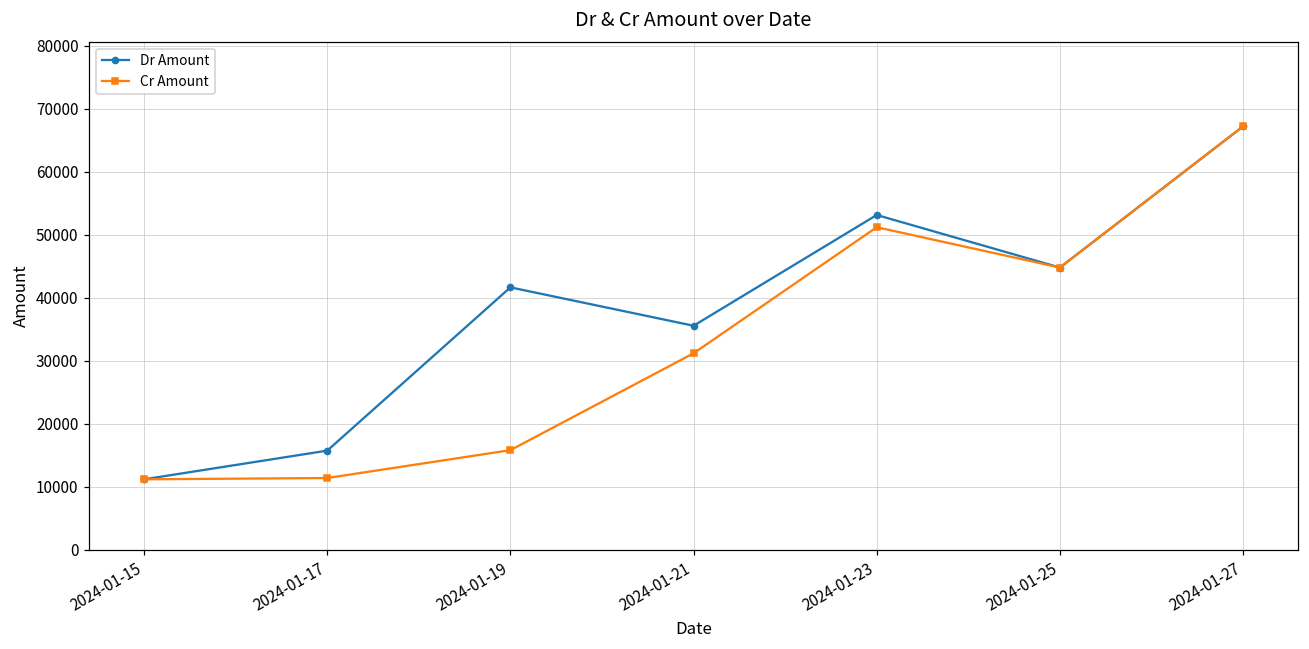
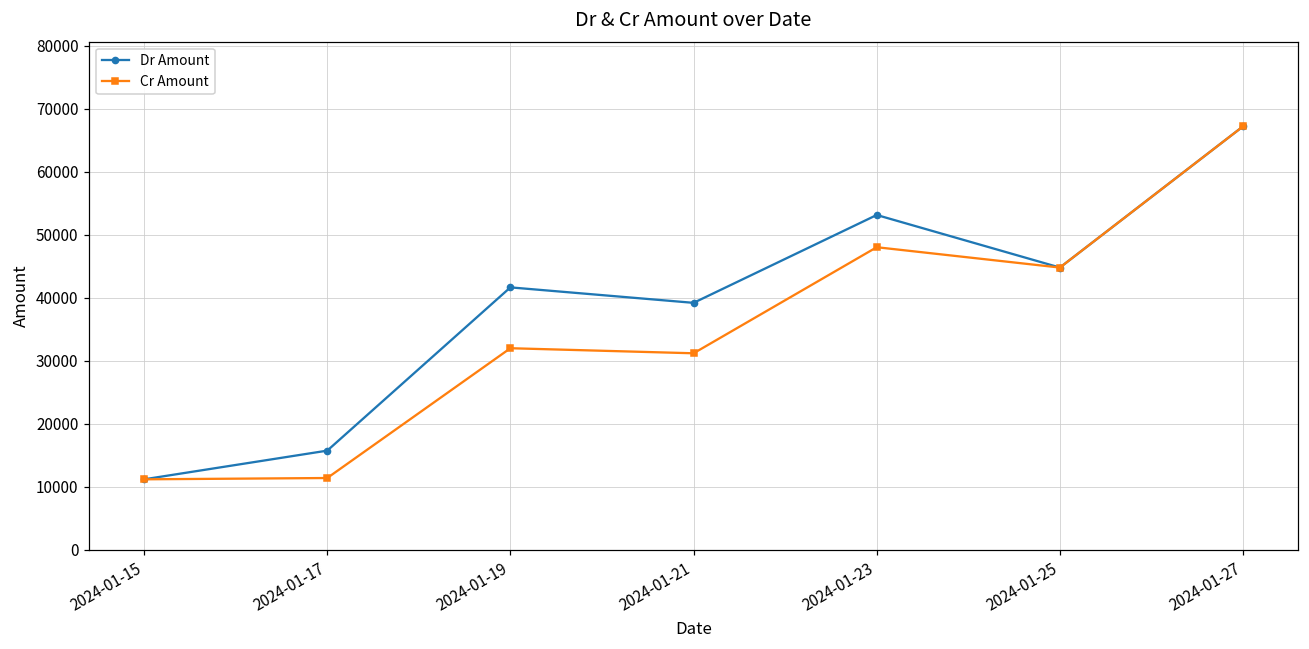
Cr Amount, 2024-01-19: 16000 -> 32000
Dr Amount, 2024-01-21: 36000 -> 39000
Cr Amount, 2024-01-23: 51000 -> 48000
